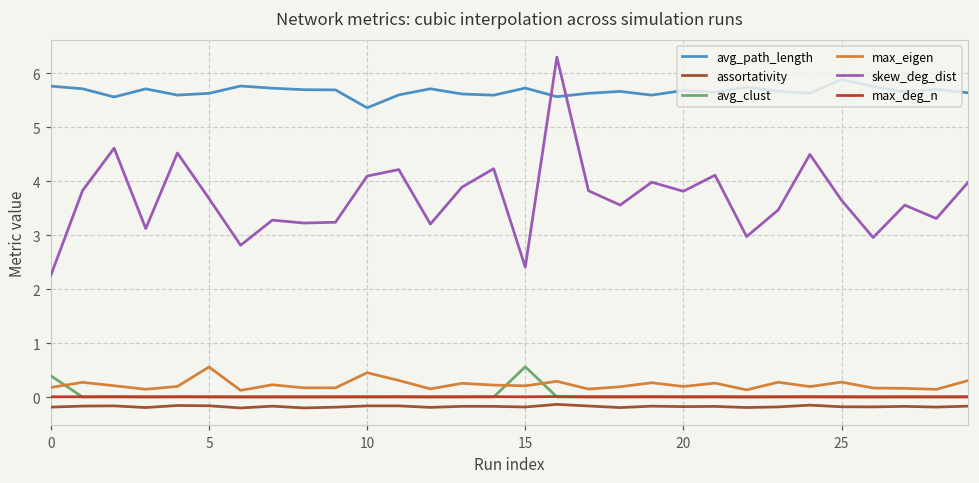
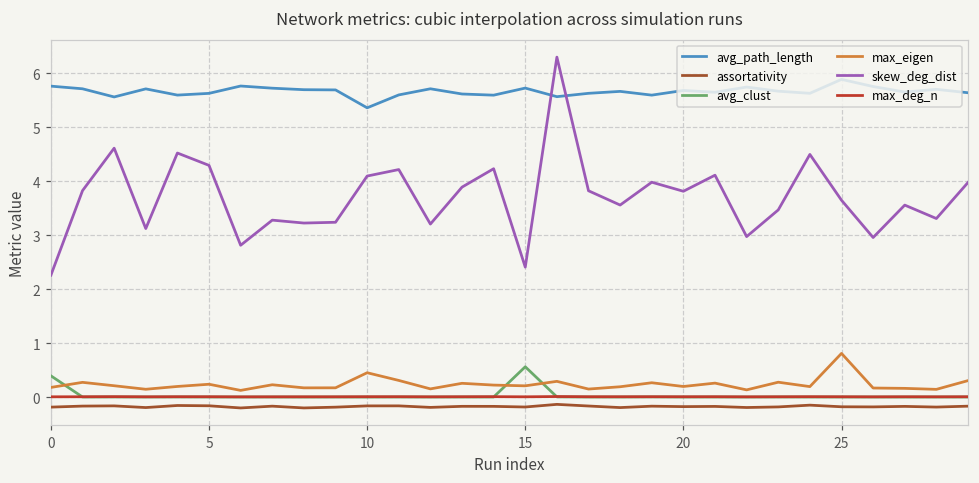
max_eigen, 5: 0.6 -> 0.2
skew_deg_dist, 5: 3.7 -> 4.3
max_eigen, 25: 0.3 -> 0.8
